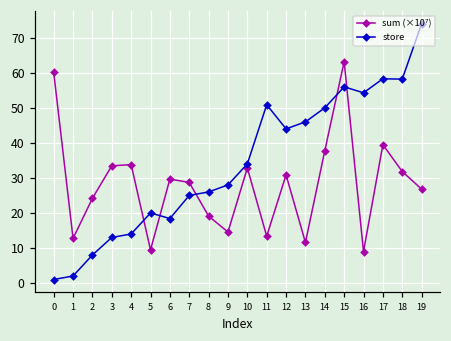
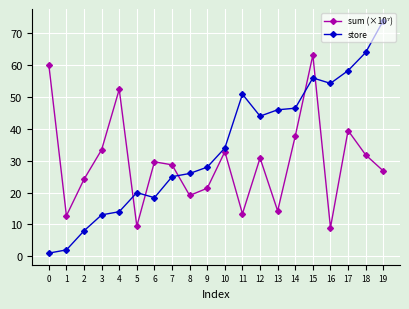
sum (×10⁷), 4: 34 -> 52
sum (×10⁷), 9: 15 -> 21
sum (×10⁷), 13: 12 -> 14
store, 14: 50 -> 47
store, 18: 58 -> 64
